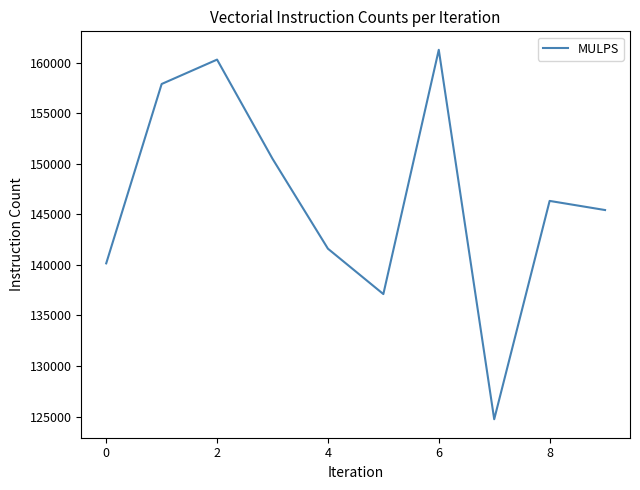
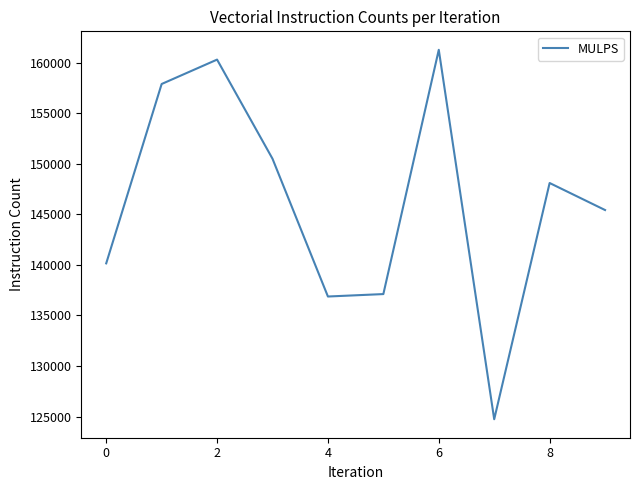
4: 141600 -> 136900
8: 146300 -> 148100
